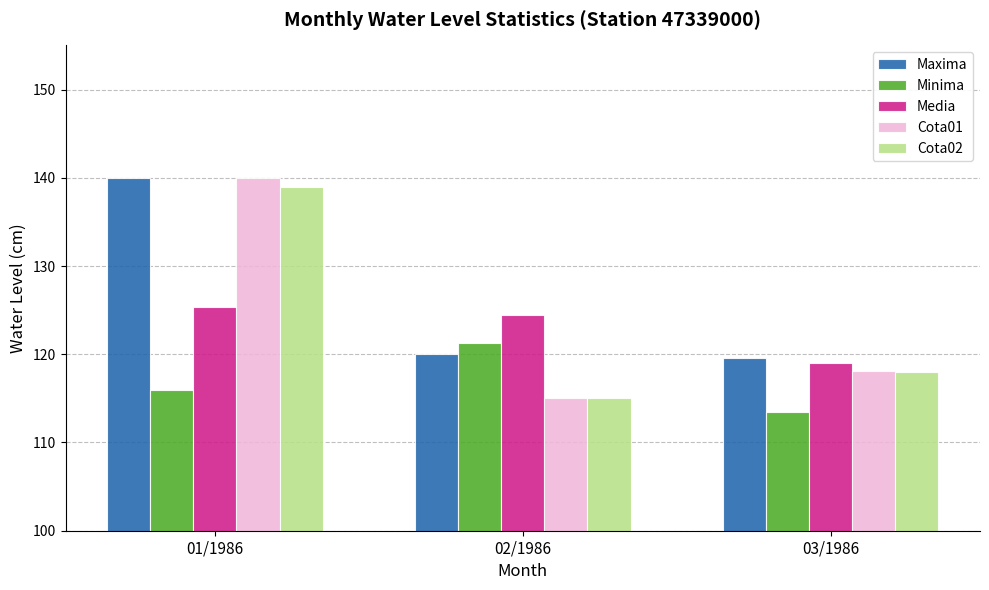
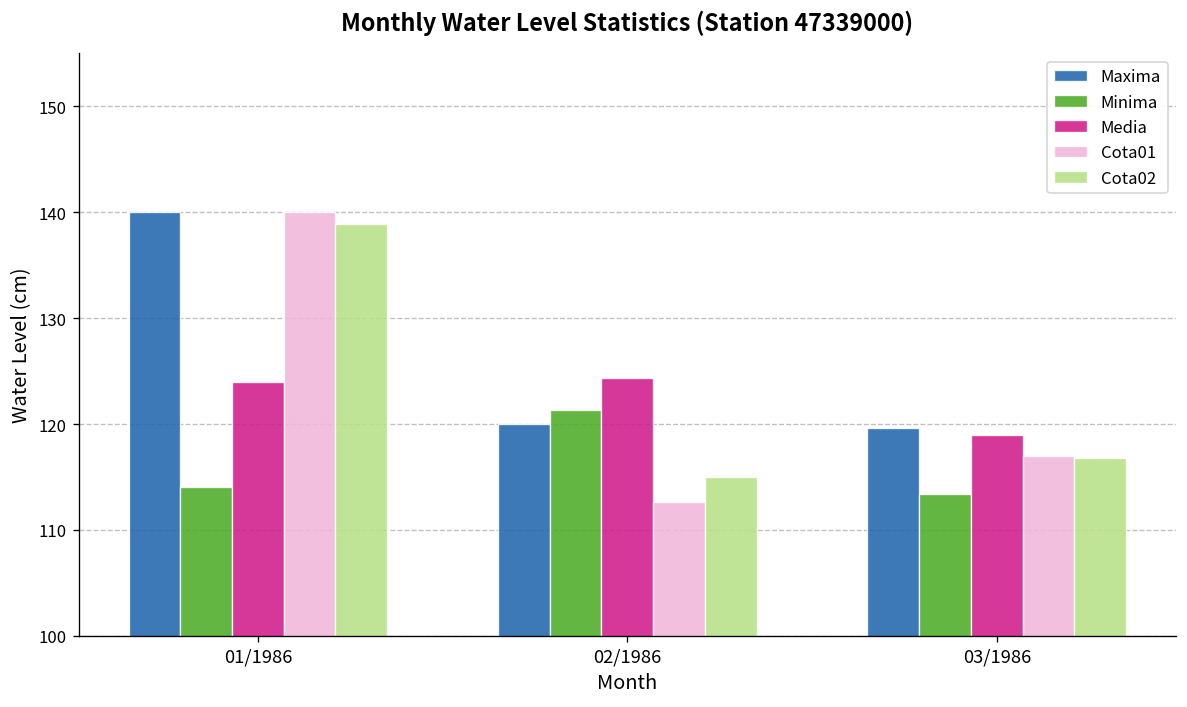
Minima, 01/1986: 116 -> 114
Media, 01/1986: 125 -> 124
Cota01, 02/1986: 115 -> 113
Cota01, 03/1986: 118 -> 117
Cota02, 03/1986: 118 -> 117
